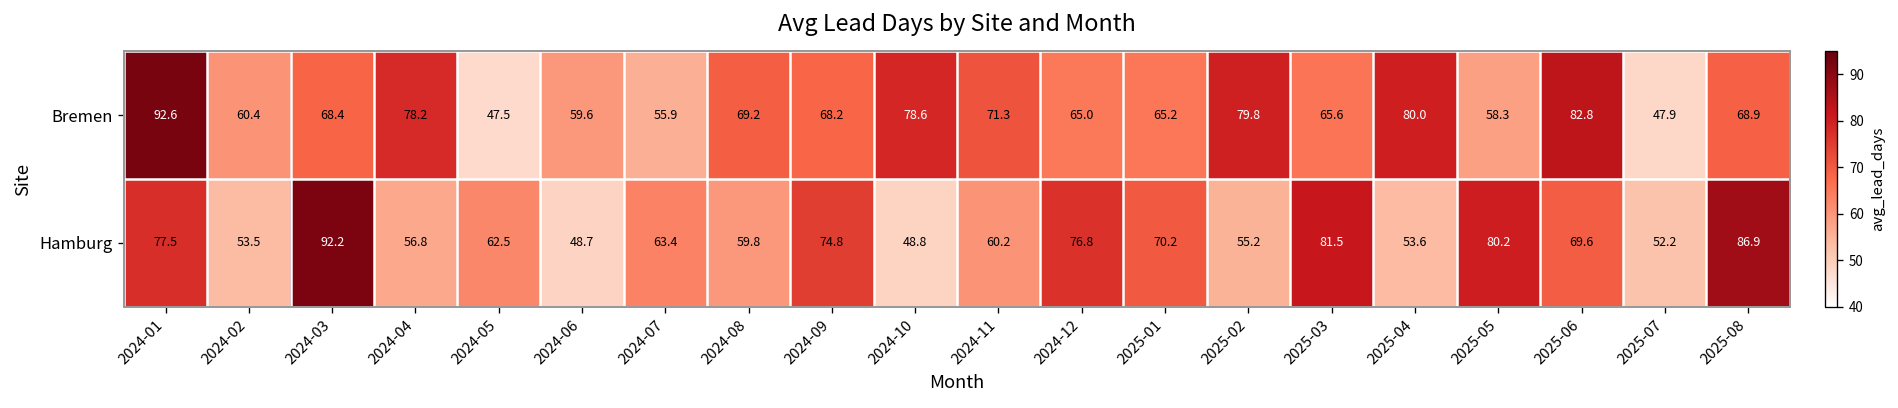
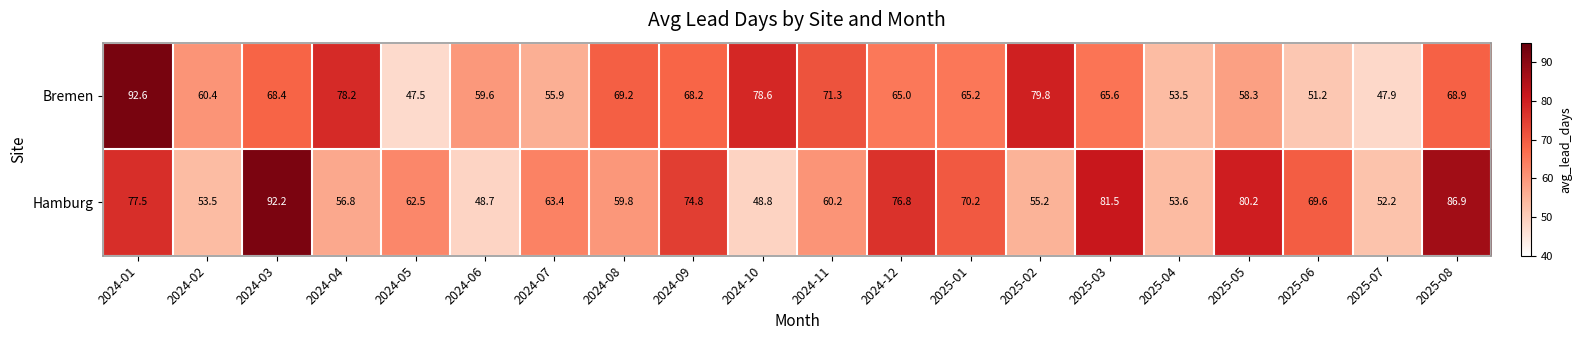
Bremen, 2025-04: 80.0 -> 53.5
Bremen, 2025-06: 82.8 -> 51.2
